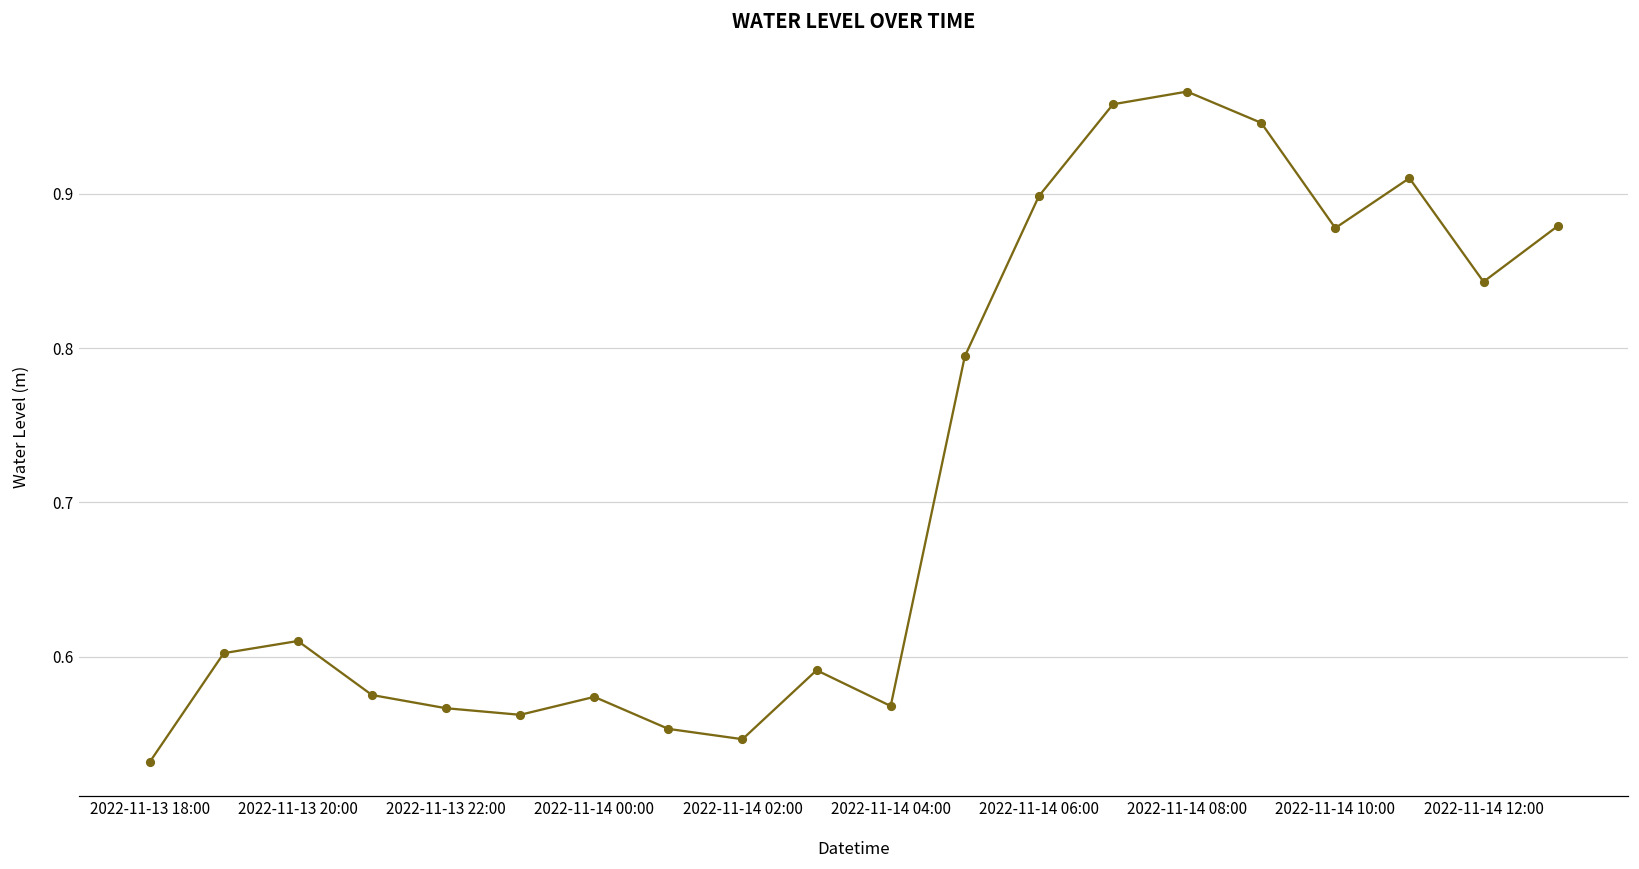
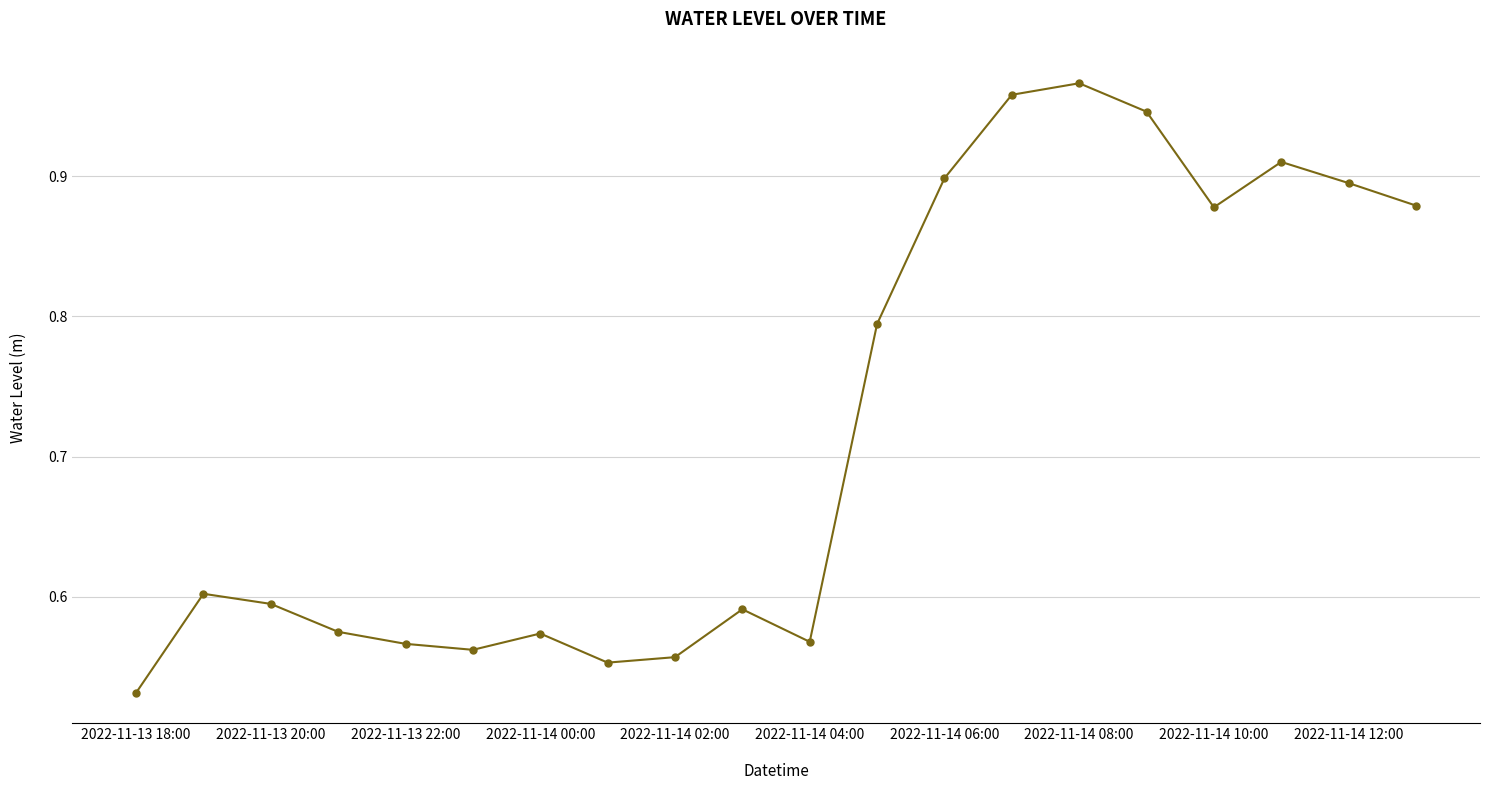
2022-11-13 20:00: 0.610 -> 0.595
2022-11-14 02:00: 0.546 -> 0.557
2022-11-14 12:00: 0.843 -> 0.895
